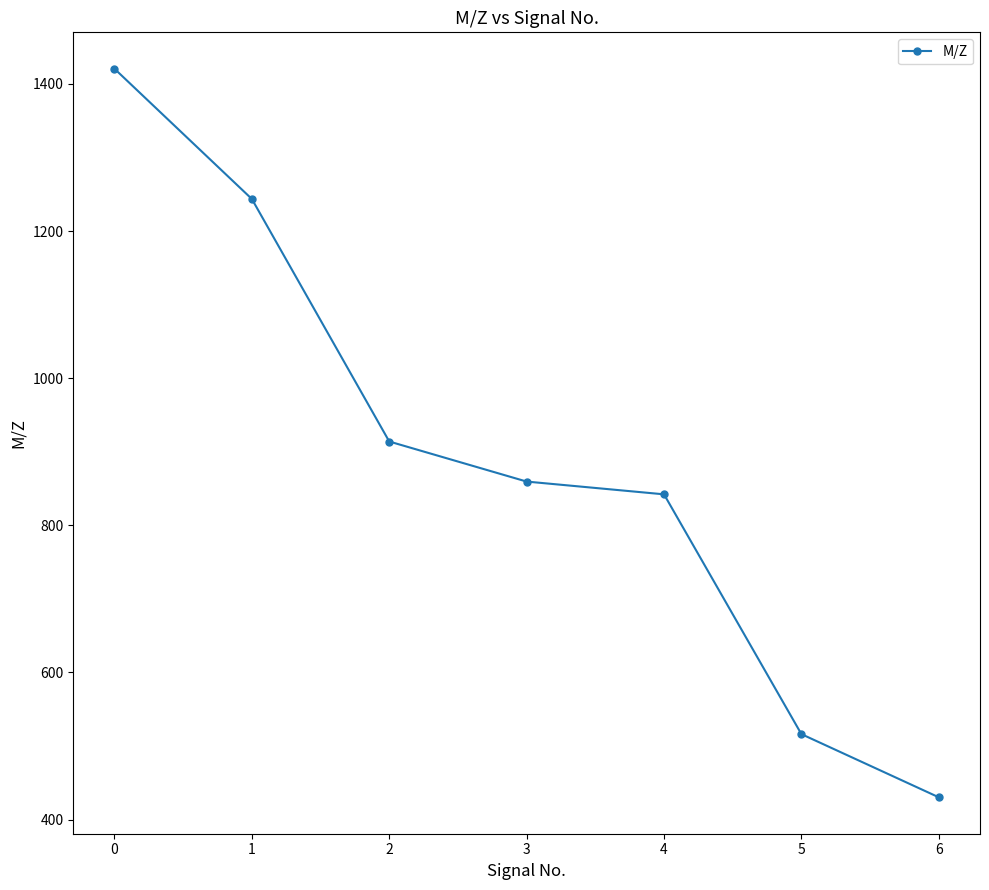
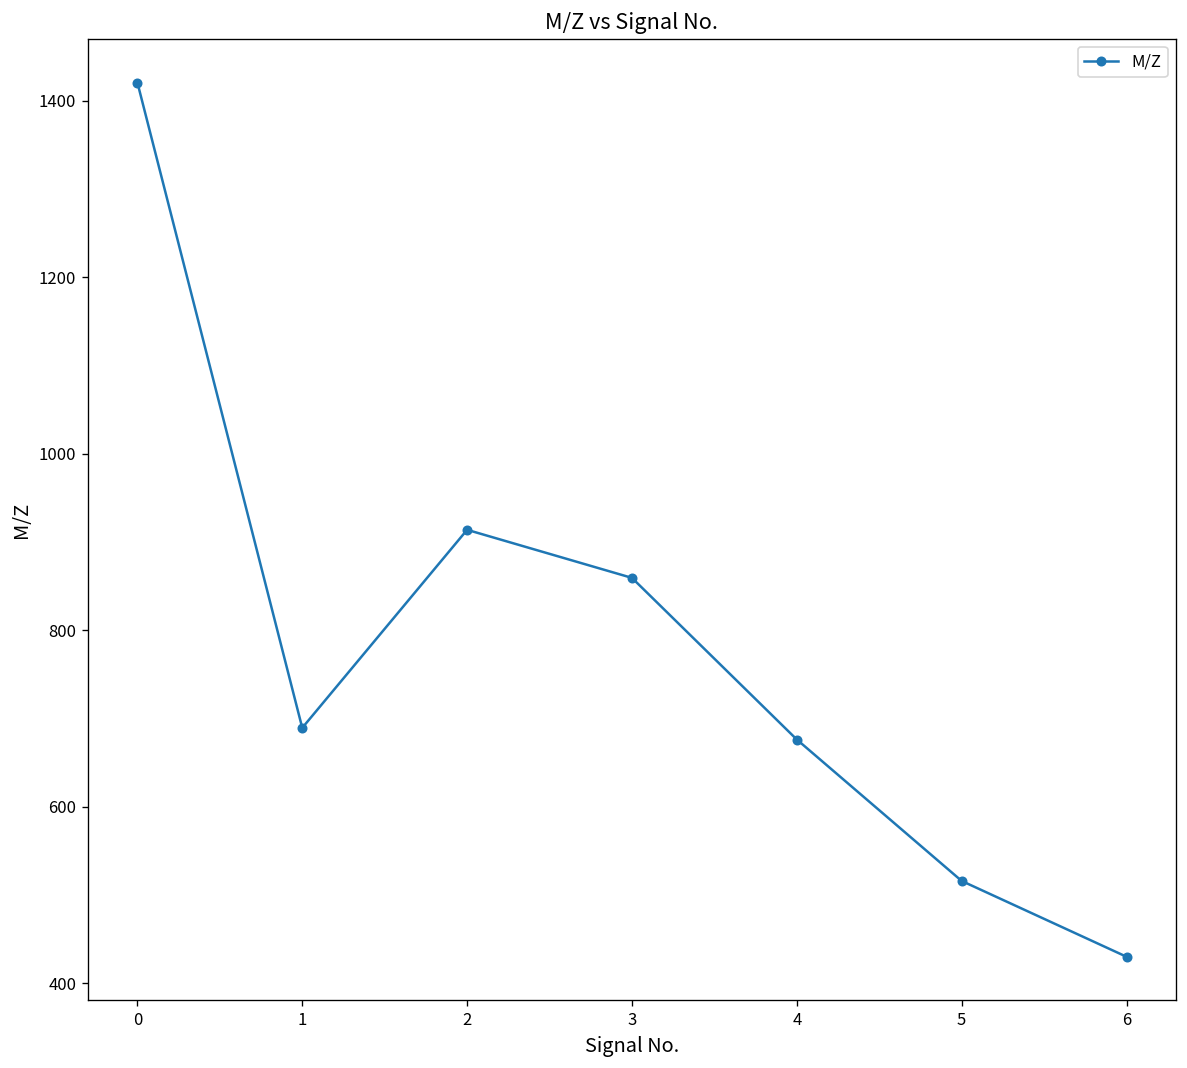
1: 1240 -> 690
4: 840 -> 680
